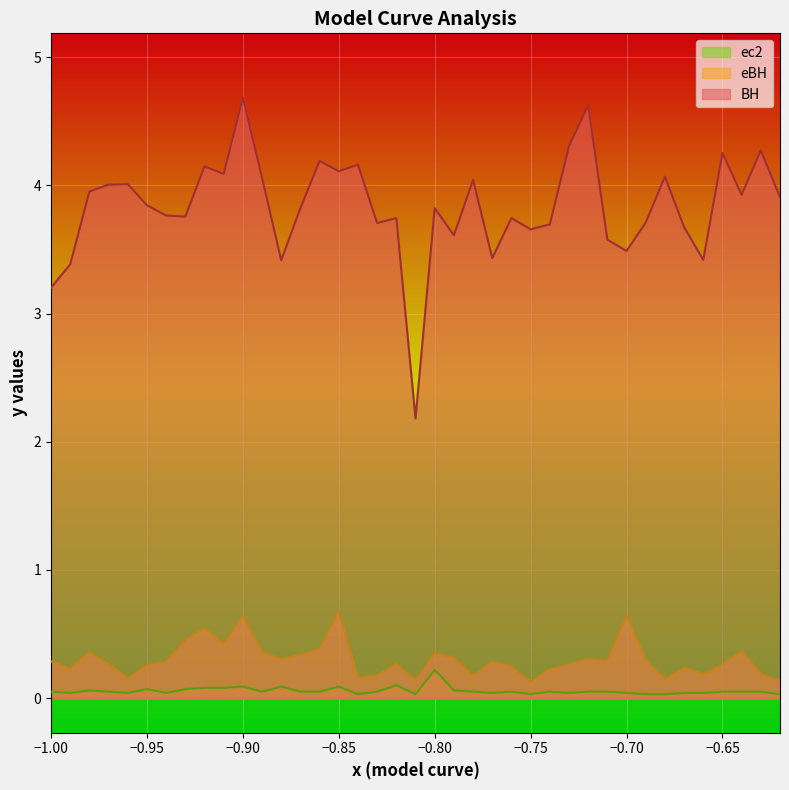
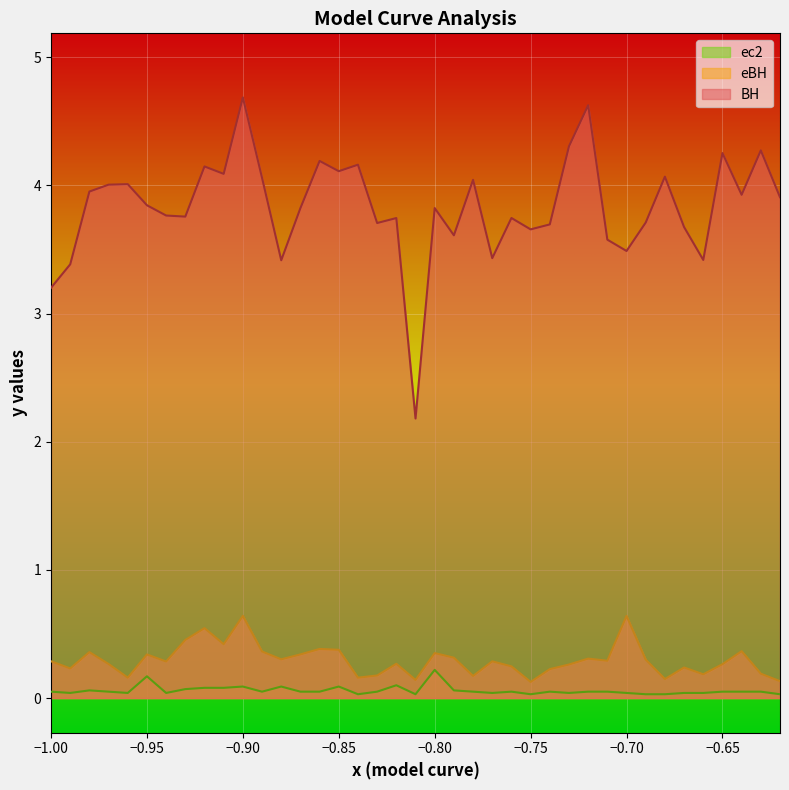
ec2, −0.95: 0.07 -> 0.17
eBH, −0.95: 0.26 -> 0.34
eBH, −0.85: 0.68 -> 0.38
